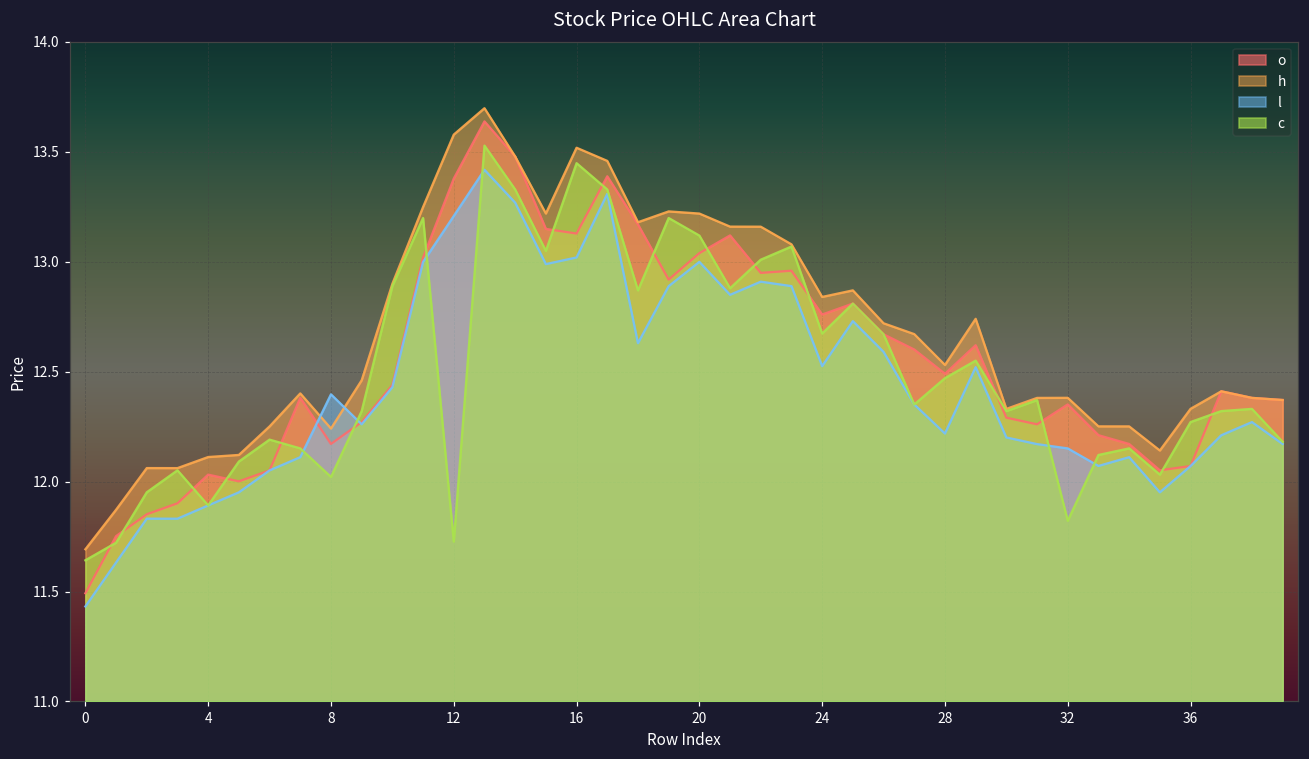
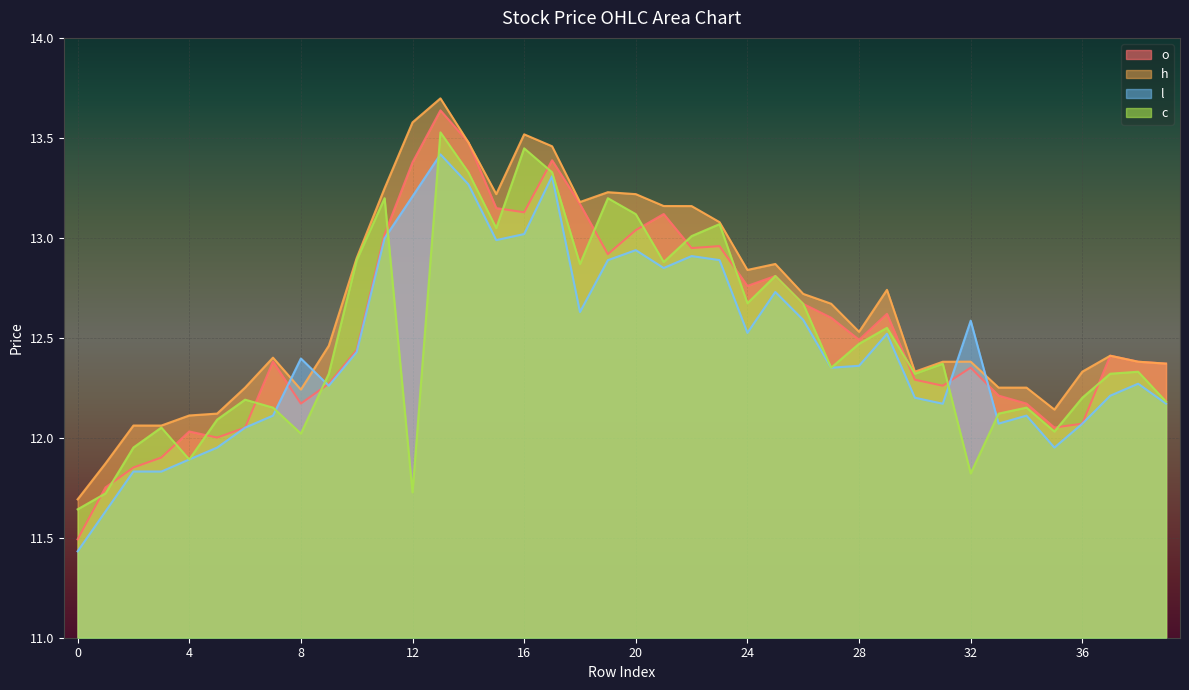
l, 20: 13.00 -> 12.94
l, 28: 12.22 -> 12.36
l, 32: 12.15 -> 12.59
c, 36: 12.27 -> 12.20
